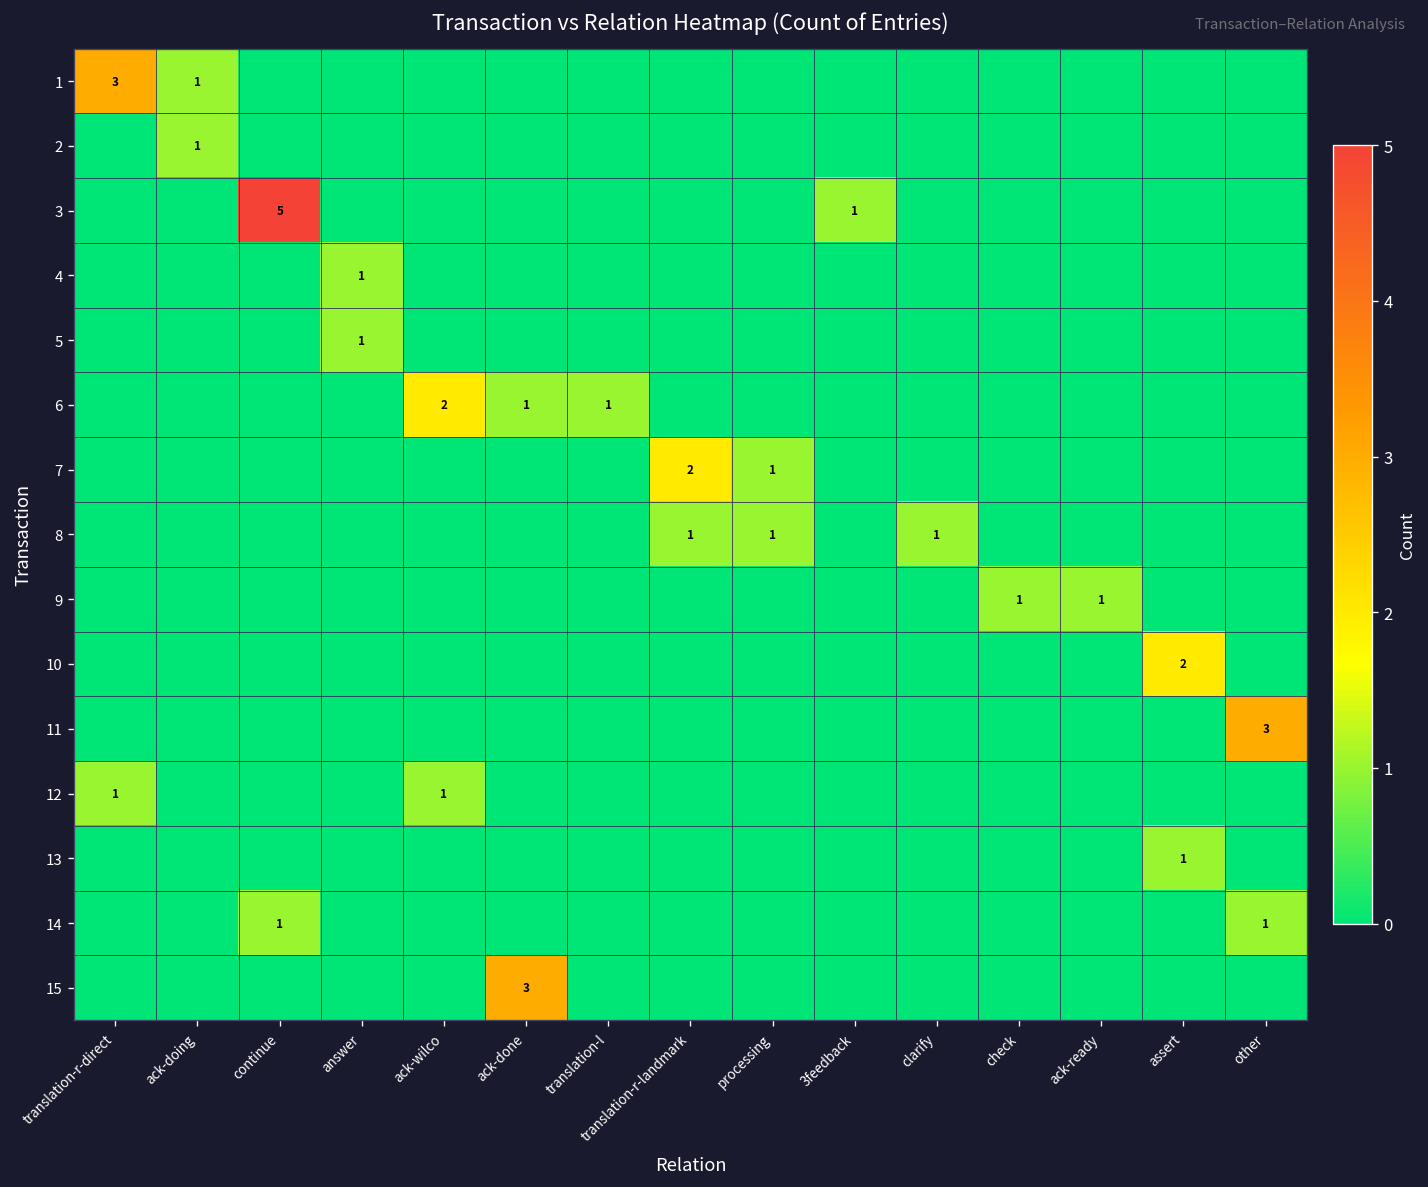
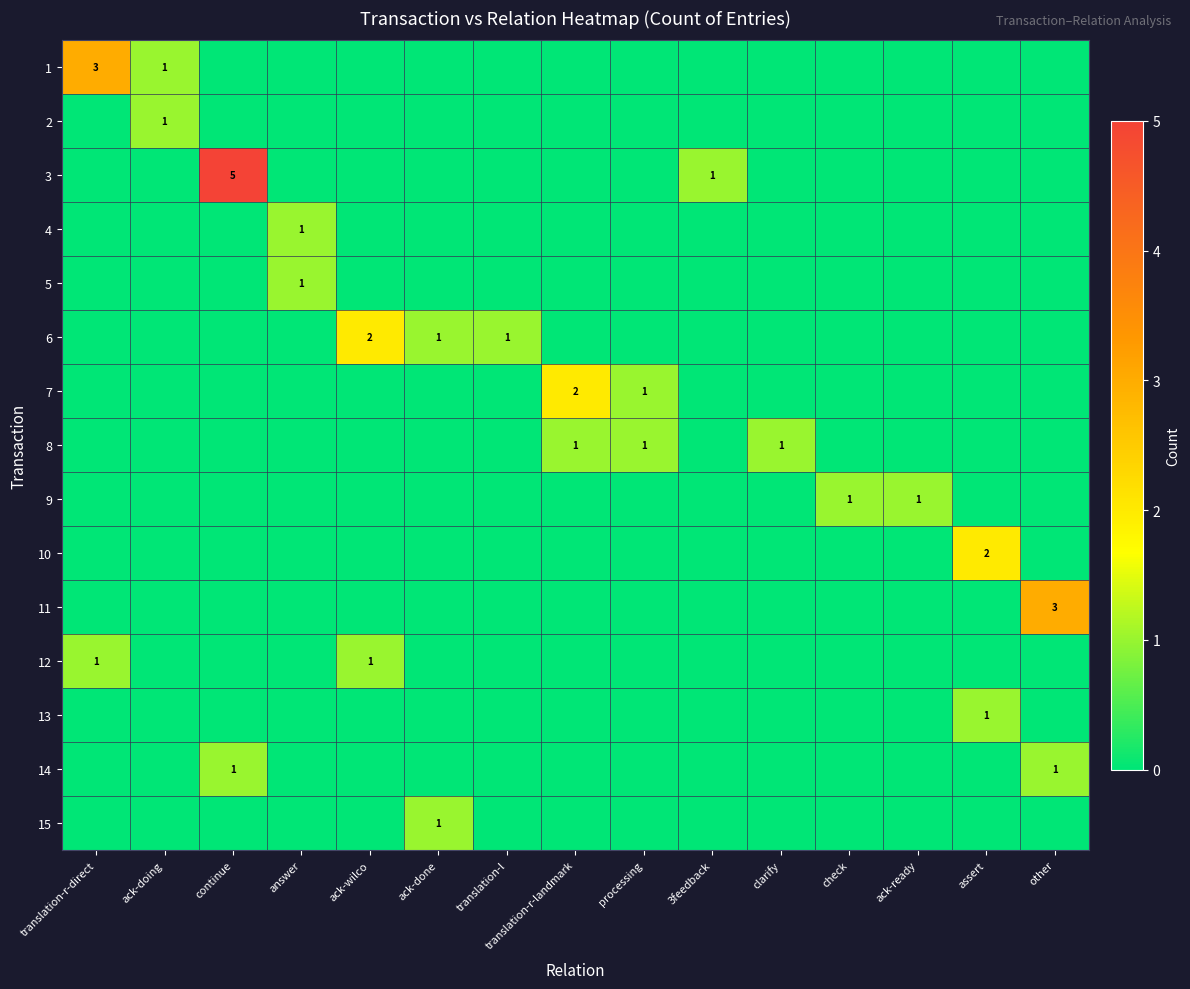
15, ack-done: 3 -> 1
